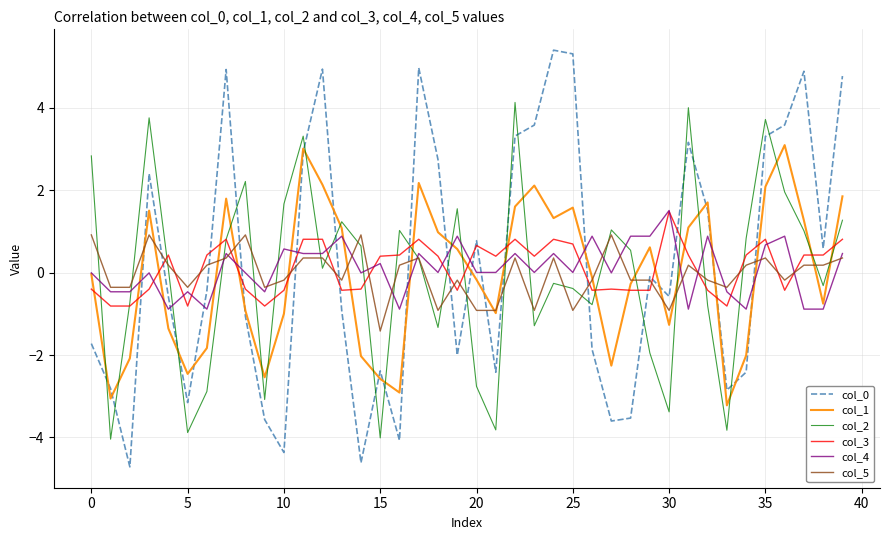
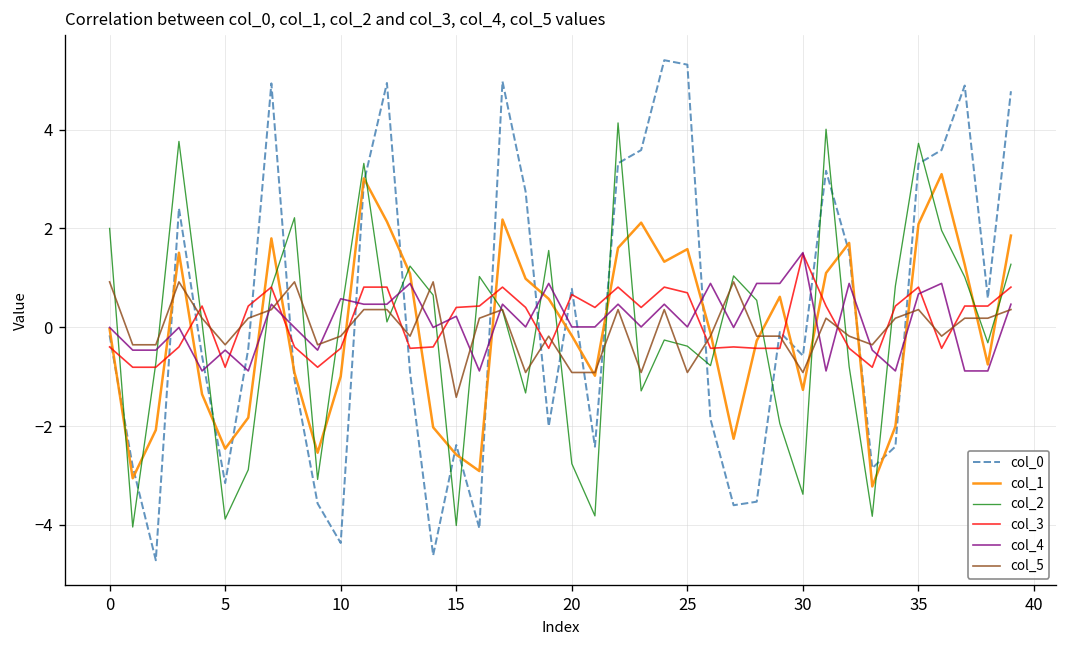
col_0, 0: -1.7 -> -0.2
col_2, 0: 2.8 -> 2.0
col_2, 10: 1.7 -> 0.2
